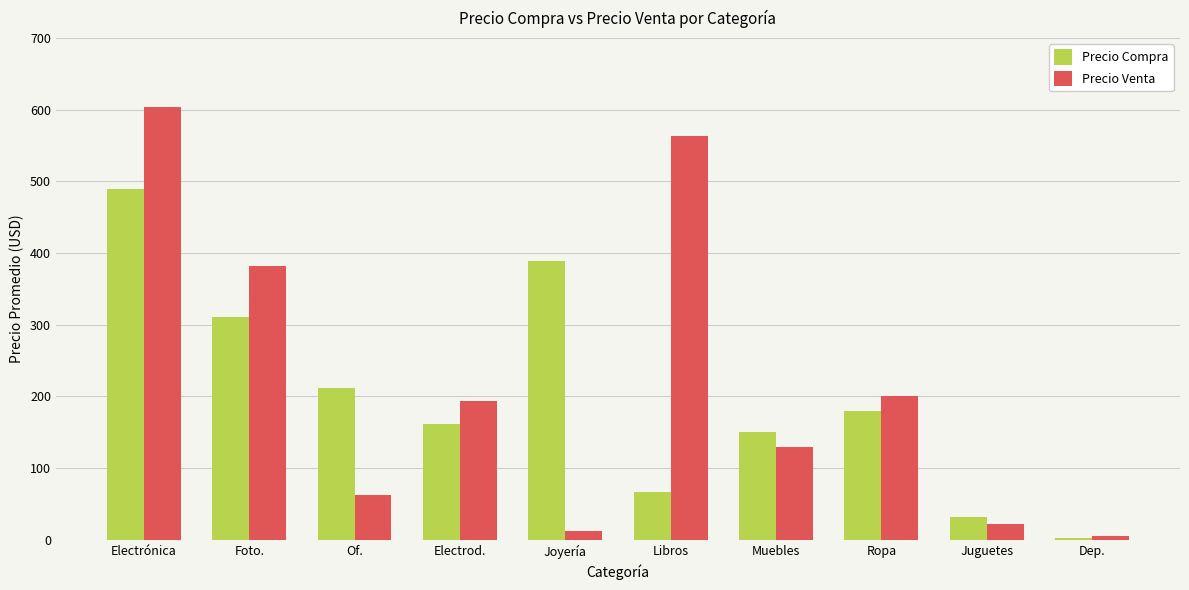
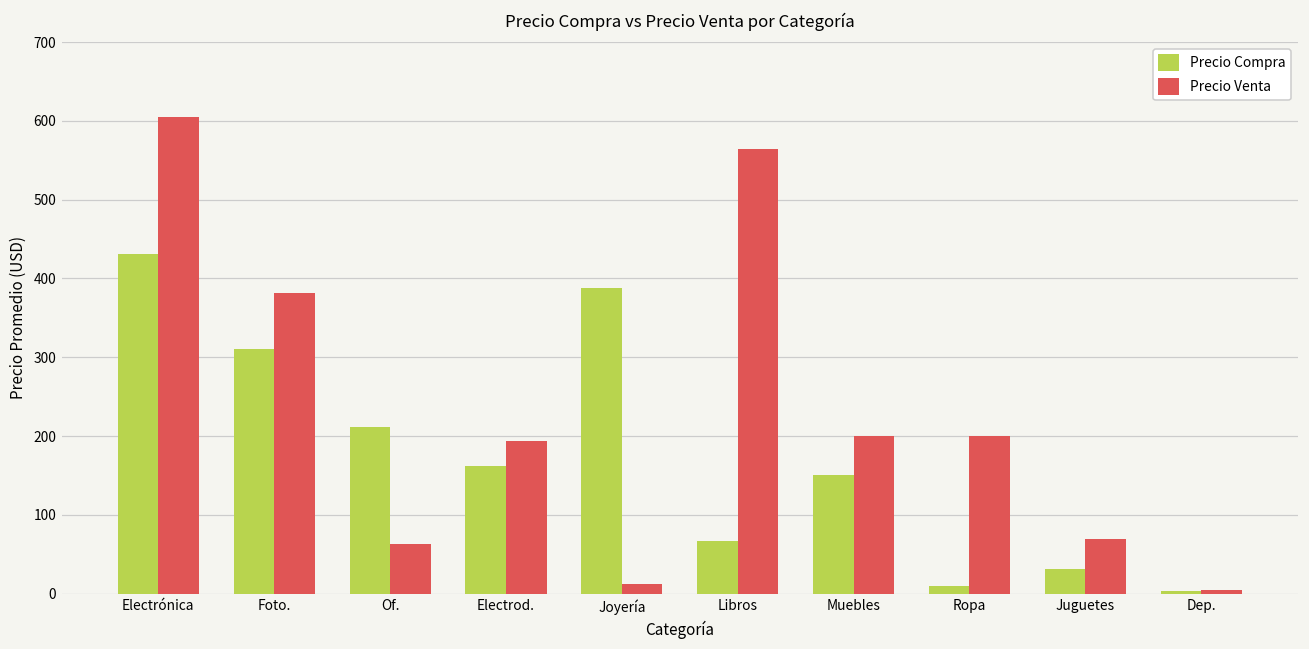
Precio Compra, Electrónica: 490 -> 430
Precio Venta, Muebles: 130 -> 200
Precio Compra, Ropa: 180 -> 10
Precio Venta, Juguetes: 20 -> 70
